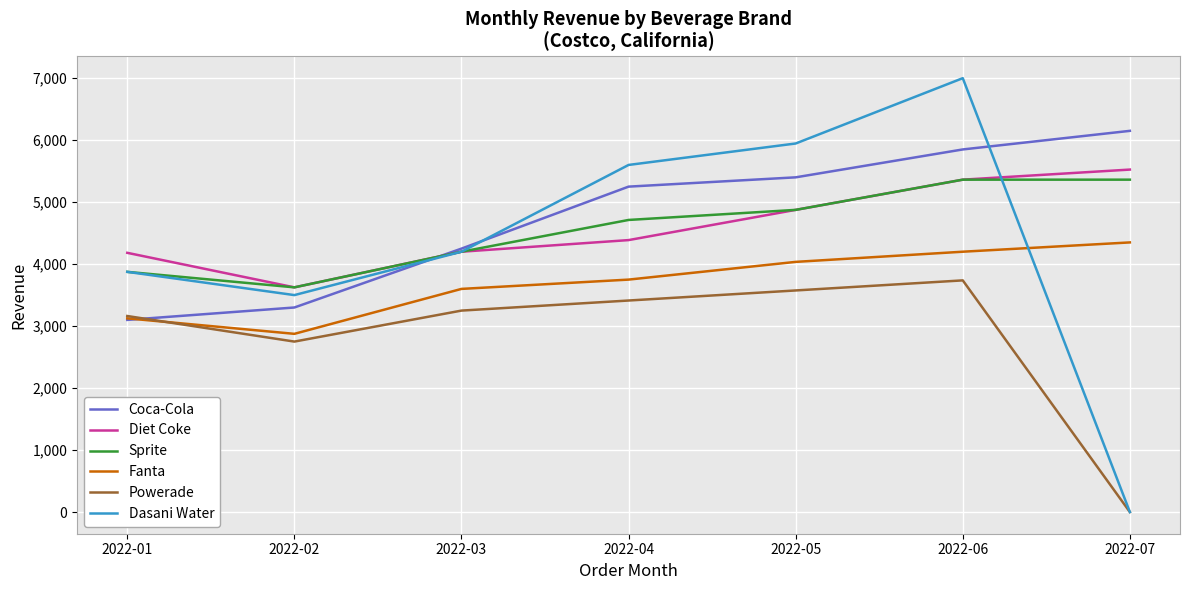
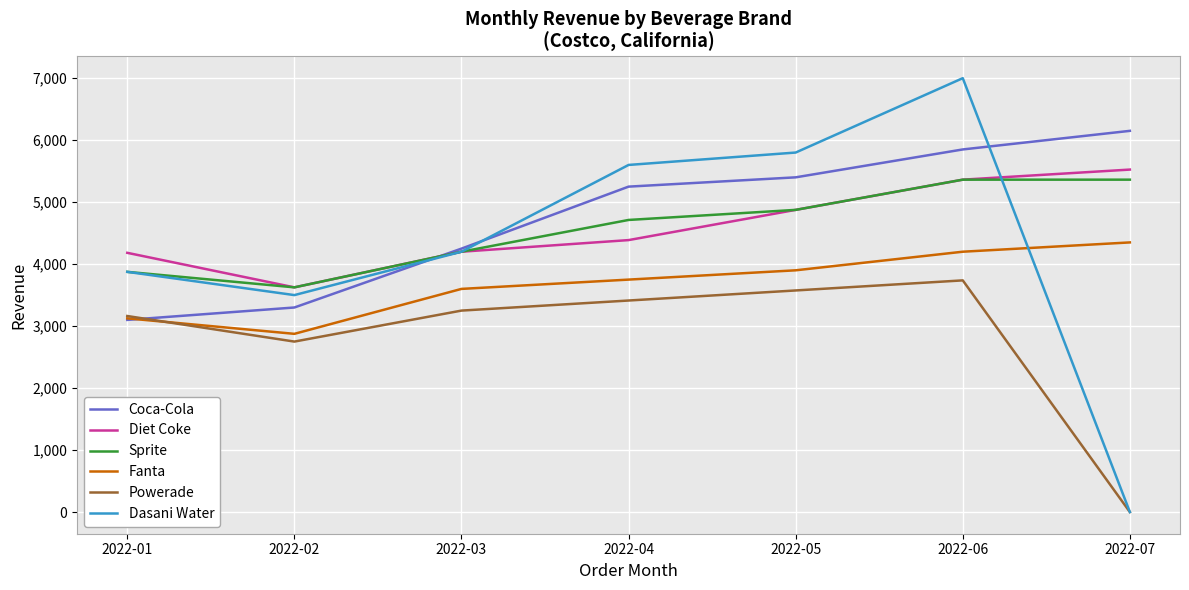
Fanta, 2022-05: 4,000 -> 3,900
Dasani Water, 2022-05: 5,900 -> 5,800
